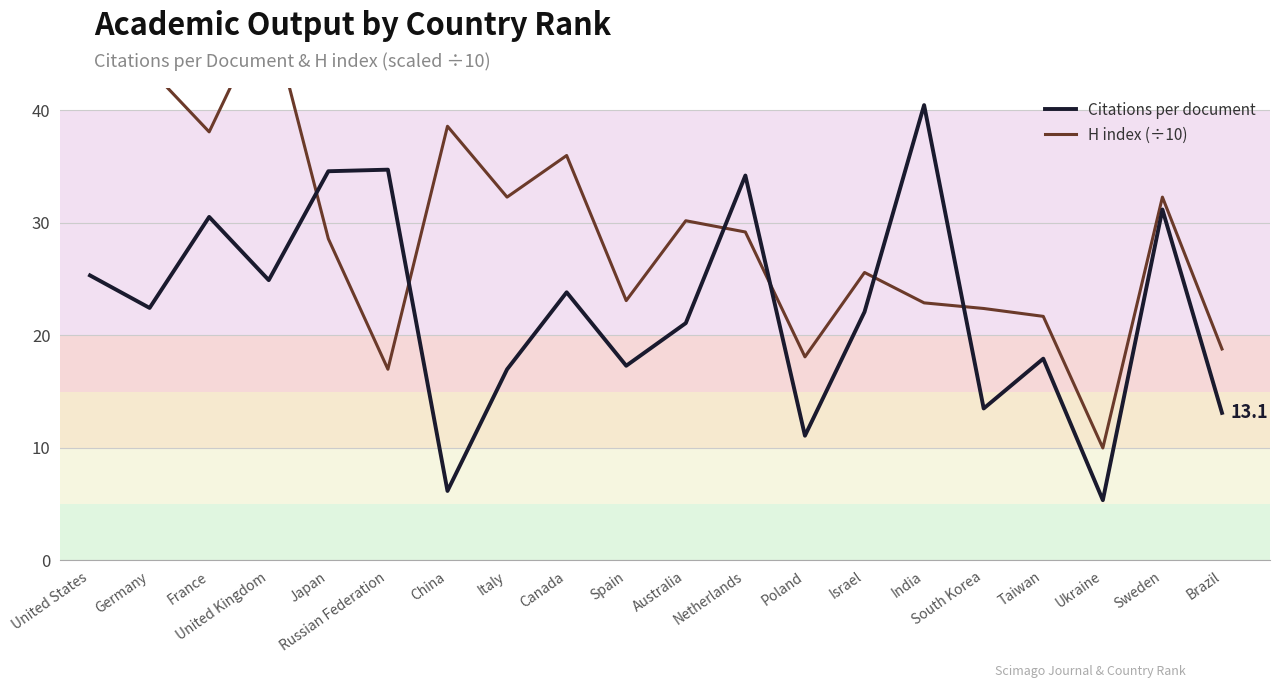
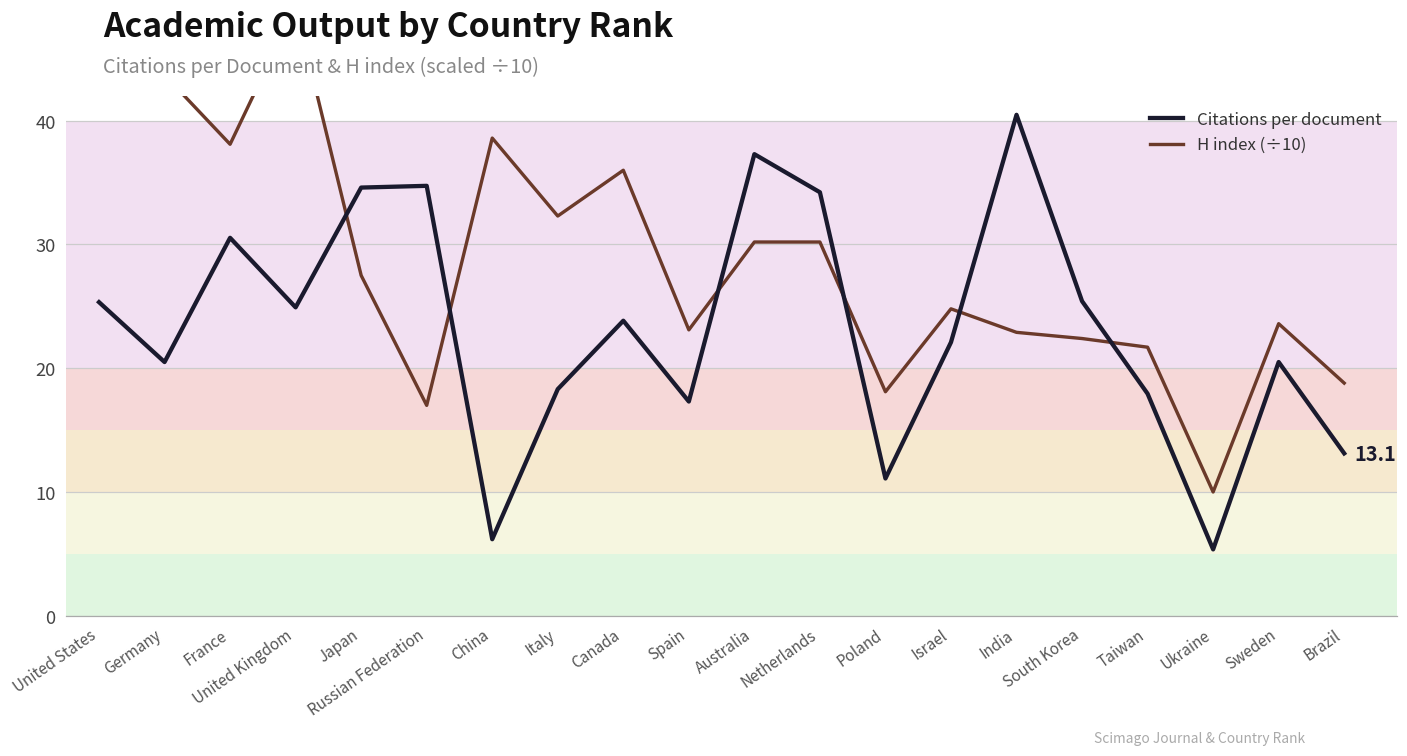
Citations per document, Germany: 22.5 -> 20.5
H index (÷10), Japan: 28.6 -> 27.5
Citations per document, Italy: 17.0 -> 18.3
Citations per document, Australia: 21.1 -> 37.3
H index (÷10), Netherlands: 29.2 -> 30.2
H index (÷10), Israel: 25.6 -> 24.8
Citations per document, South Korea: 13.5 -> 25.4
Citations per document, Sweden: 31.2 -> 20.5
H index (÷10), Sweden: 32.3 -> 23.6
